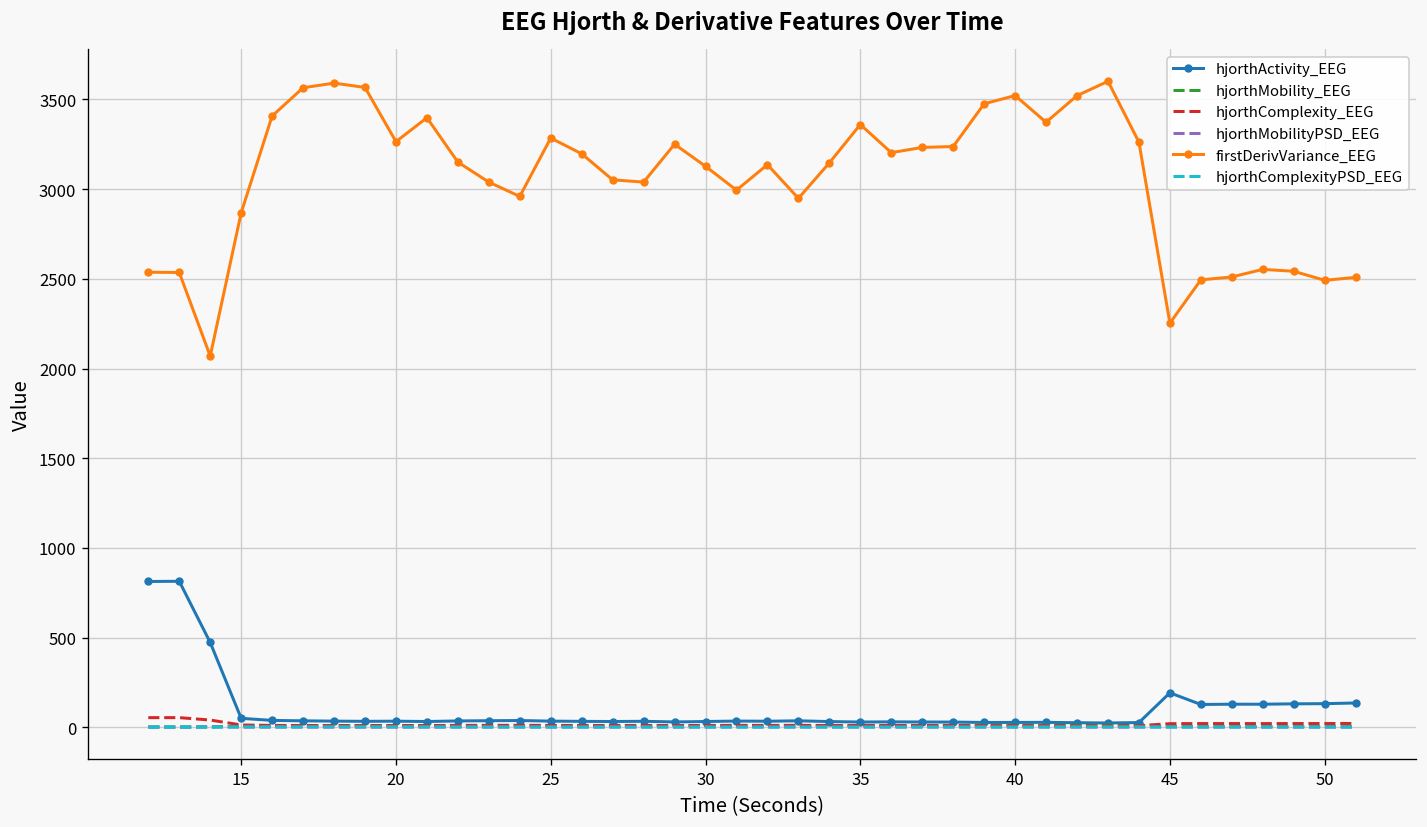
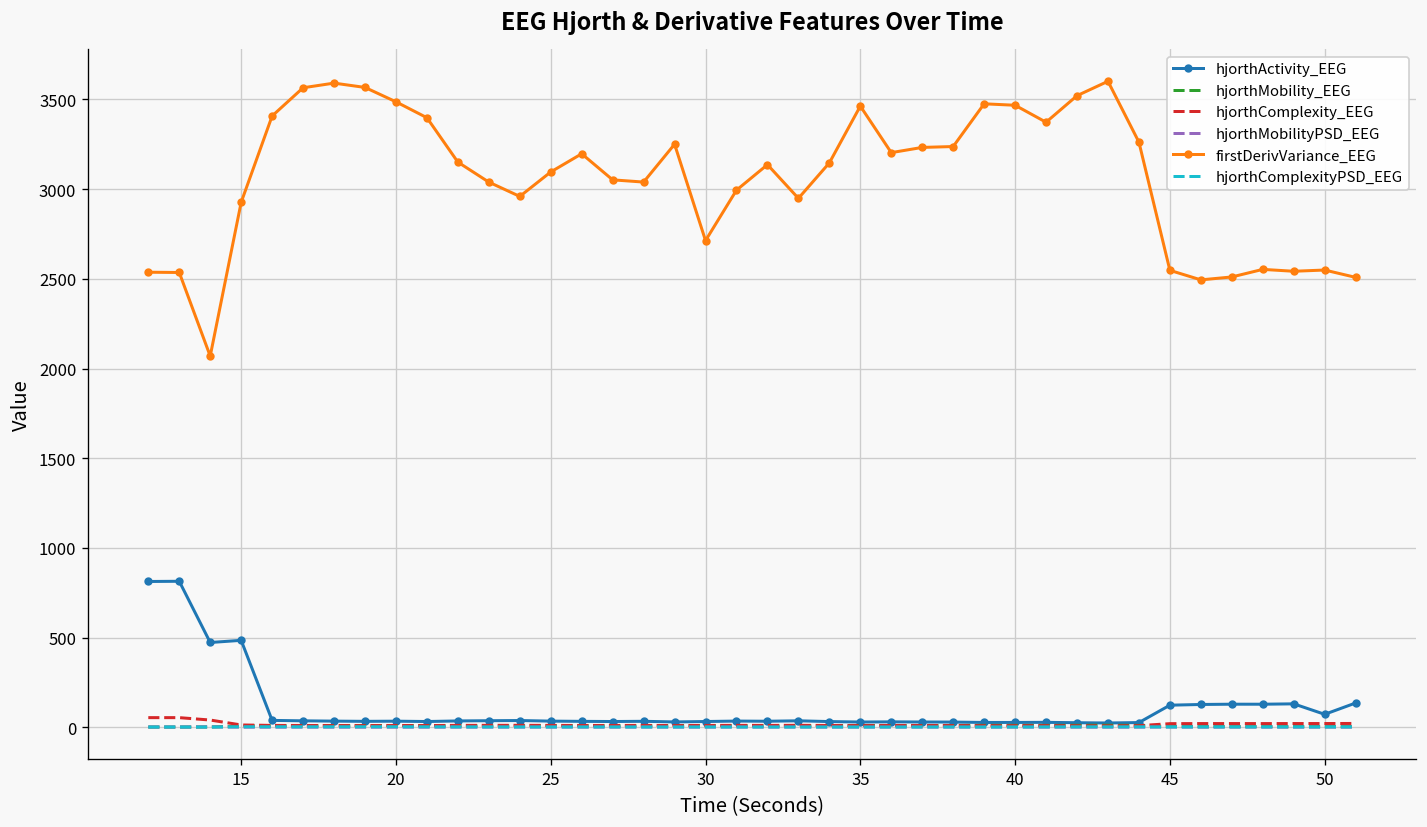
hjorthActivity_EEG, 15: 50 -> 490
firstDerivVariance_EEG, 15: 2870 -> 2930
firstDerivVariance_EEG, 20: 3260 -> 3490
firstDerivVariance_EEG, 25: 3290 -> 3100
firstDerivVariance_EEG, 30: 3130 -> 2710
firstDerivVariance_EEG, 35: 3360 -> 3460
firstDerivVariance_EEG, 40: 3520 -> 3470
hjorthActivity_EEG, 45: 190 -> 120
firstDerivVariance_EEG, 45: 2250 -> 2550
hjorthActivity_EEG, 50: 130 -> 70
firstDerivVariance_EEG, 50: 2490 -> 2550
